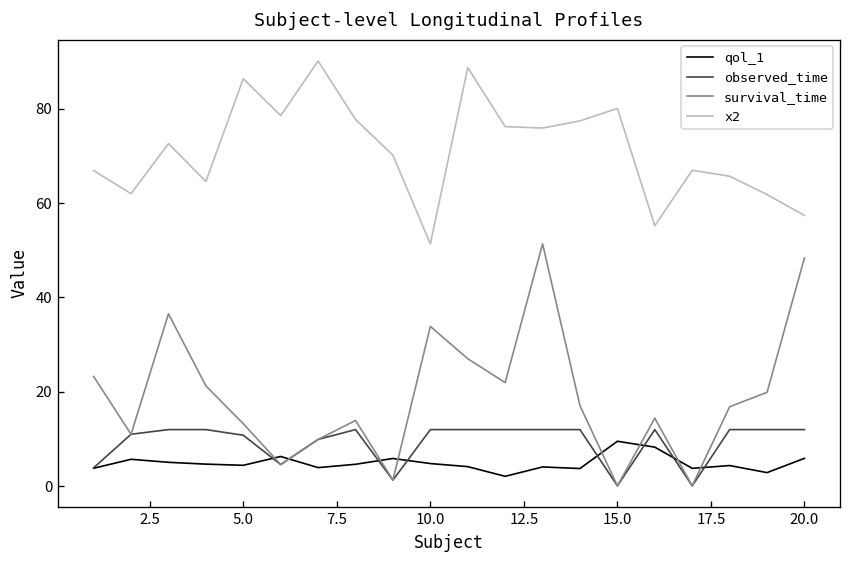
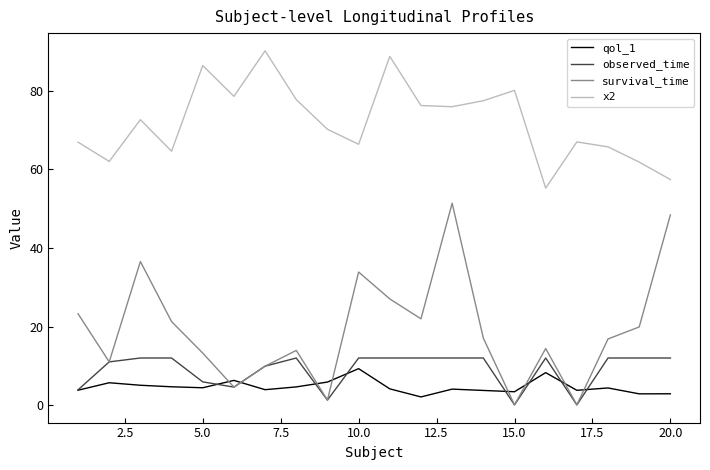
observed_time, 5.0: 11 -> 6
qol_1, 10.0: 5 -> 9
x2, 10.0: 51 -> 66
qol_1, 15.0: 10 -> 3
qol_1, 20.0: 6 -> 3
